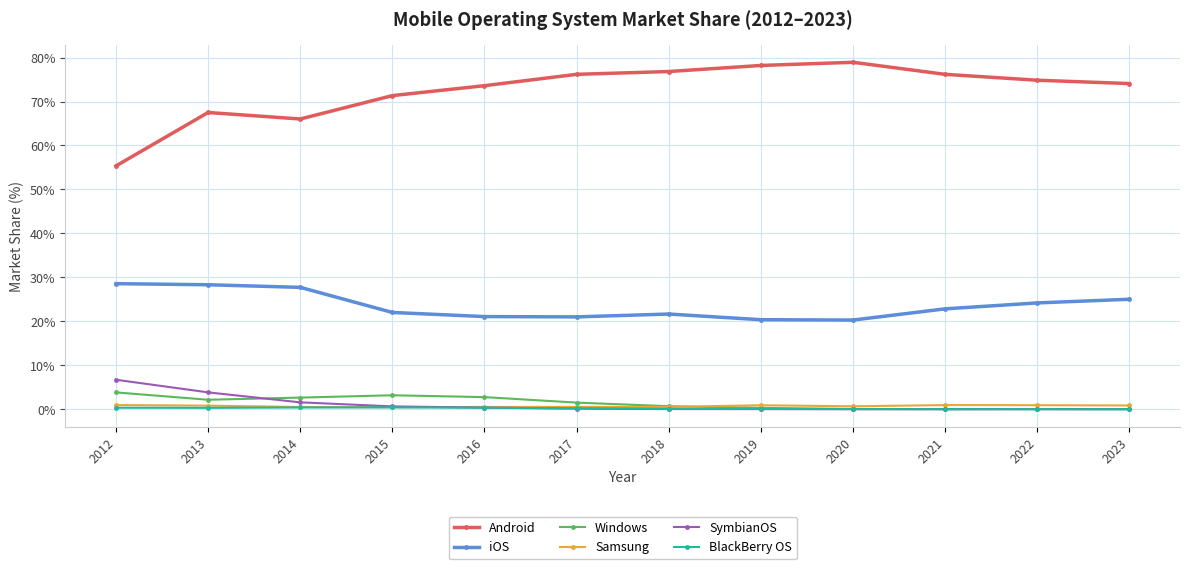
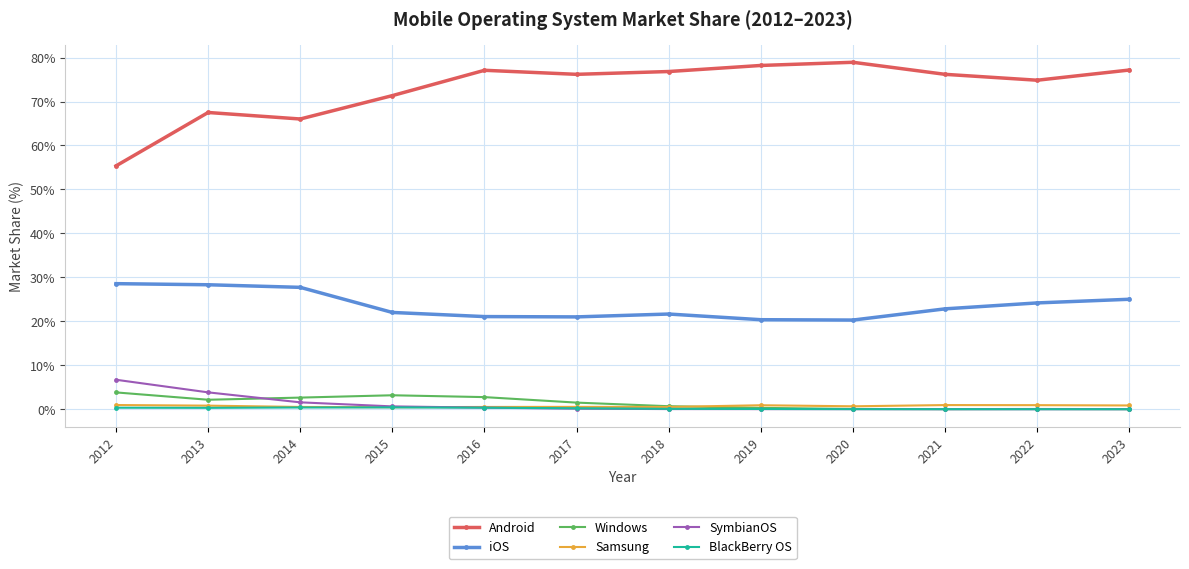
Android, 2016: 74% -> 77%
Android, 2023: 74% -> 77%
